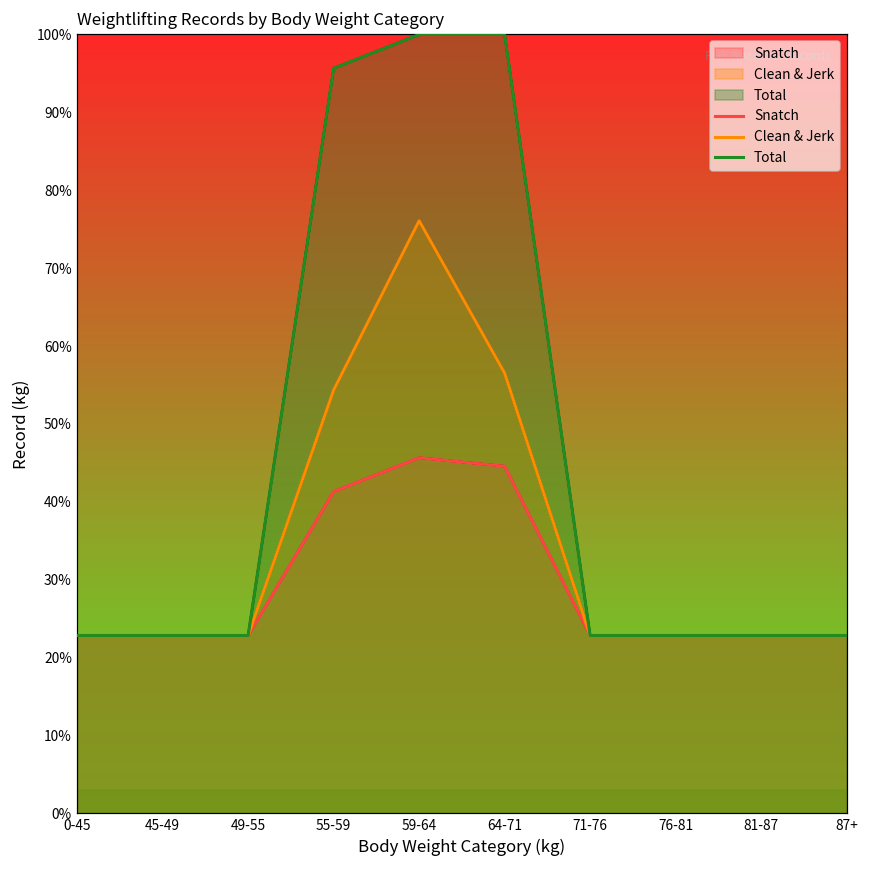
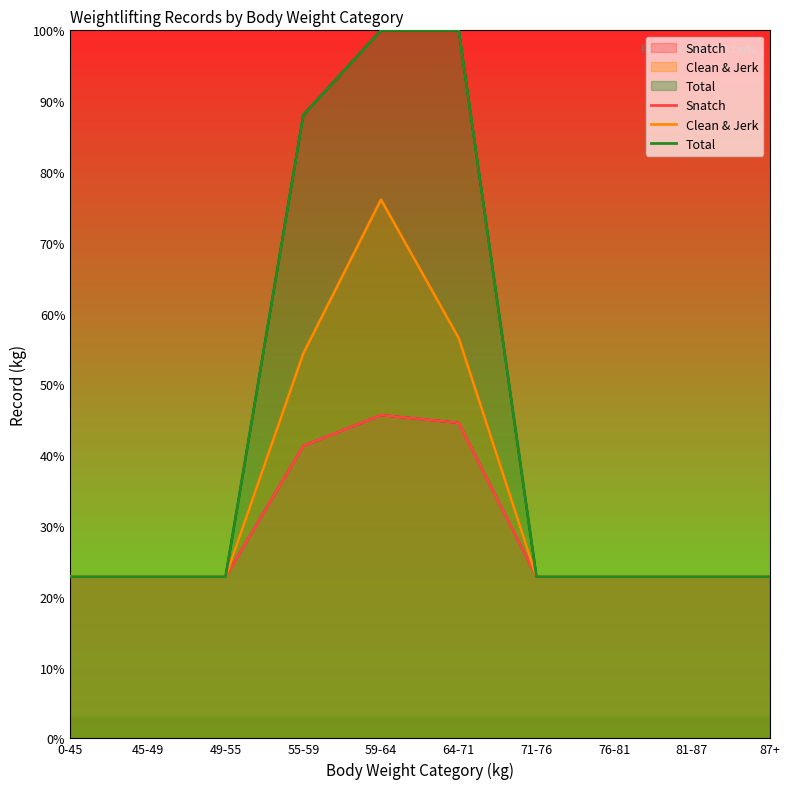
Total, 55-59: 96% -> 88%
